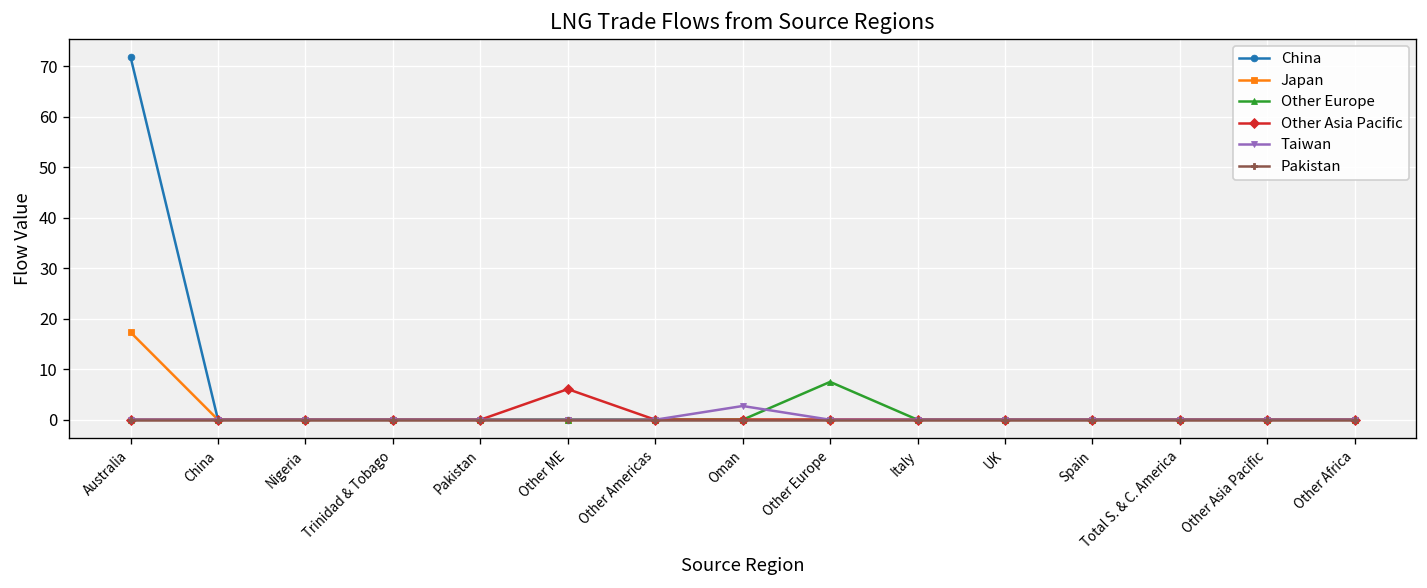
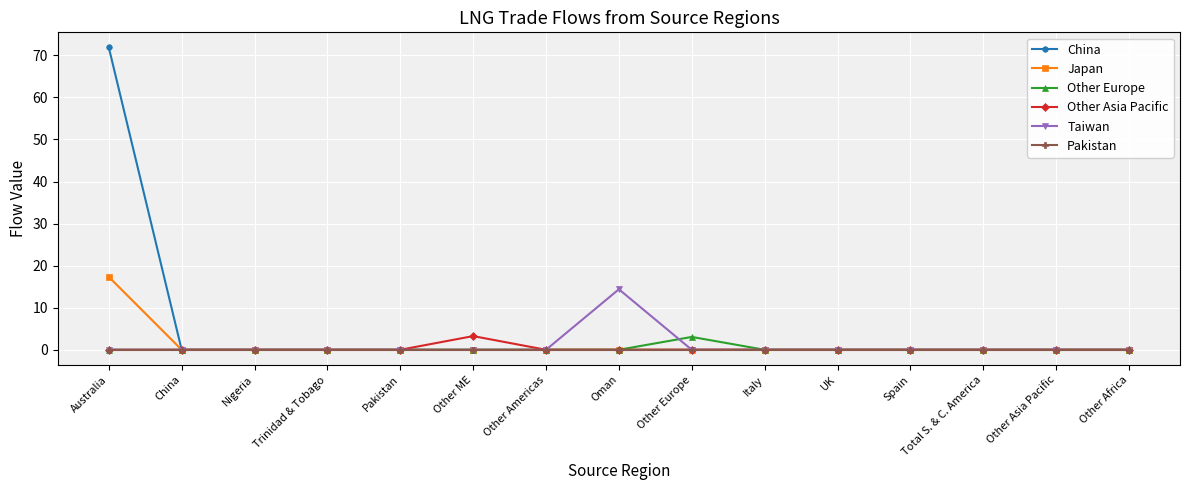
Other Asia Pacific, Other ME: 6 -> 3
Taiwan, Oman: 3 -> 14
Other Europe, Other Europe: 8 -> 3
